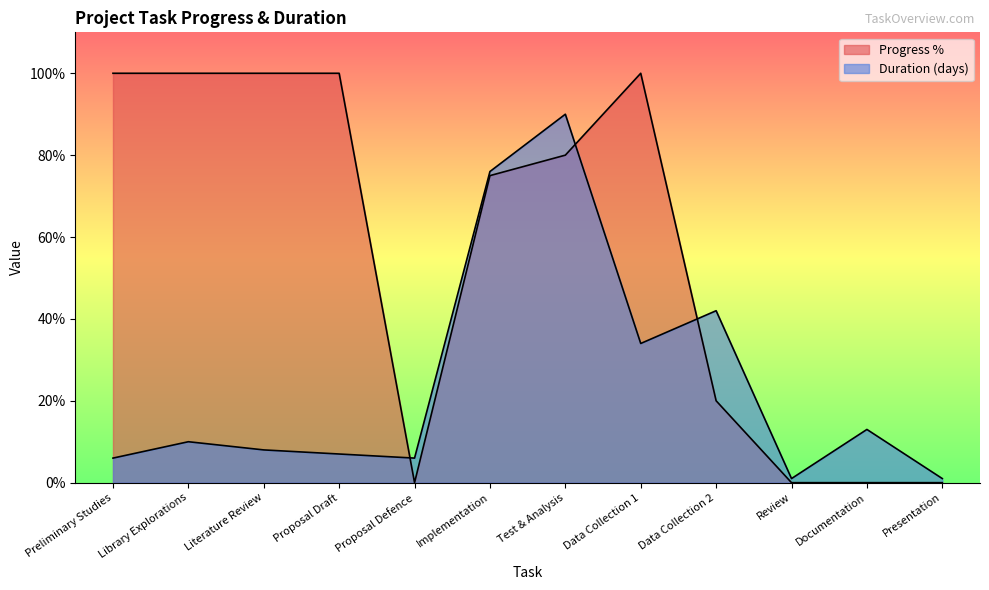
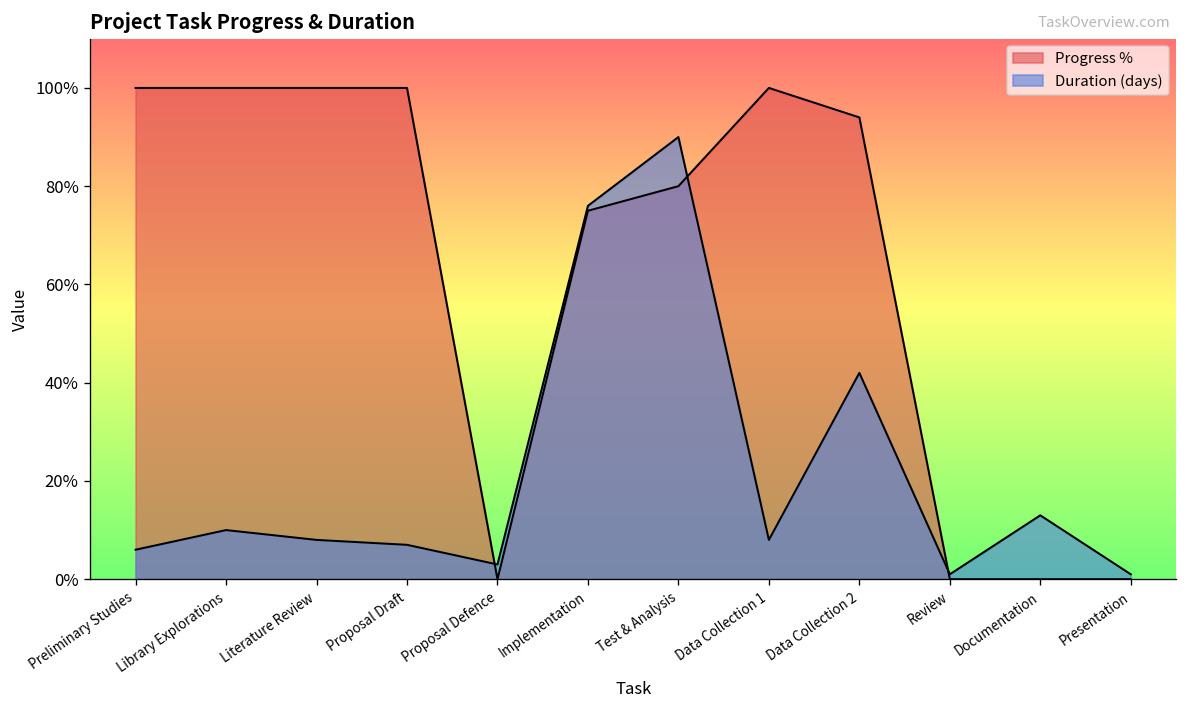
Duration (days), Proposal Defence: 6% -> 3%
Duration (days), Data Collection 1: 34% -> 8%
Progress %, Data Collection 2: 20% -> 94%
